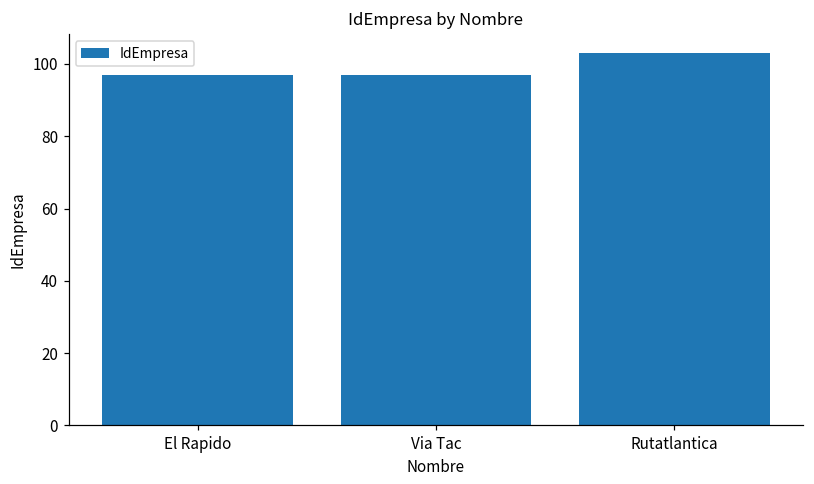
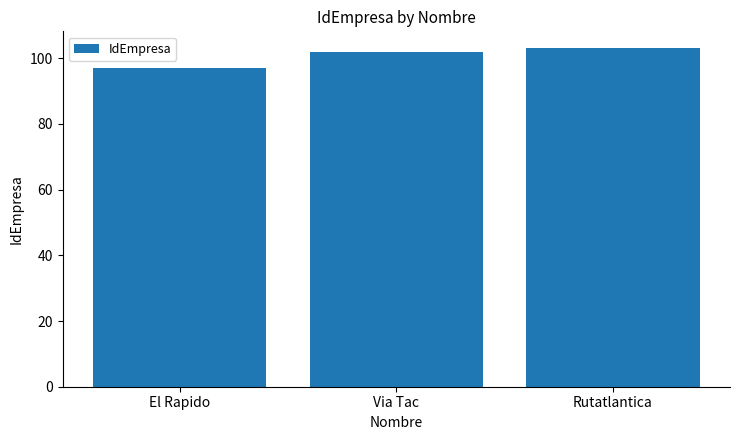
Via Tac: 97 -> 102
